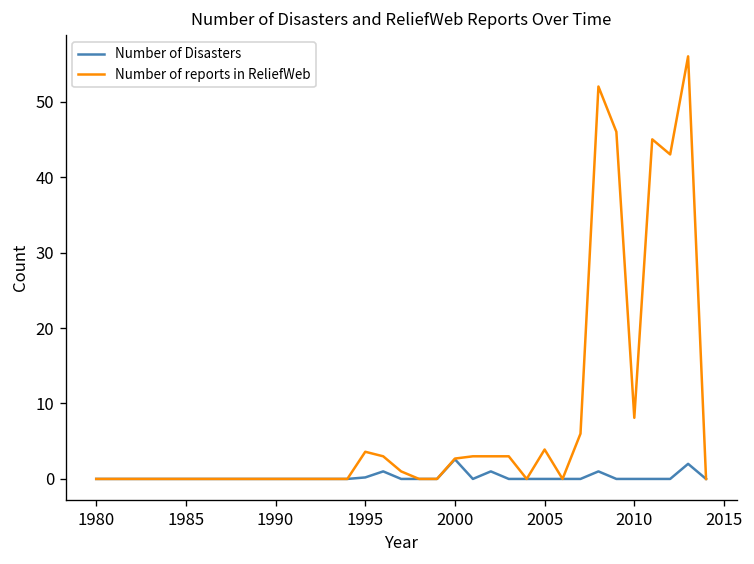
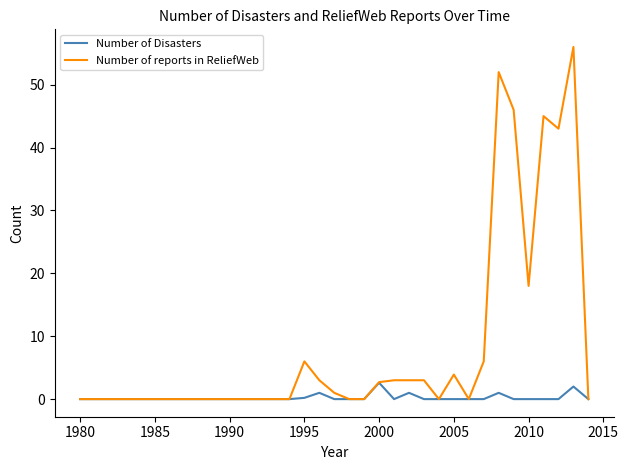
Number of reports in ReliefWeb, 1995: 4 -> 6
Number of reports in ReliefWeb, 2010: 8 -> 18
